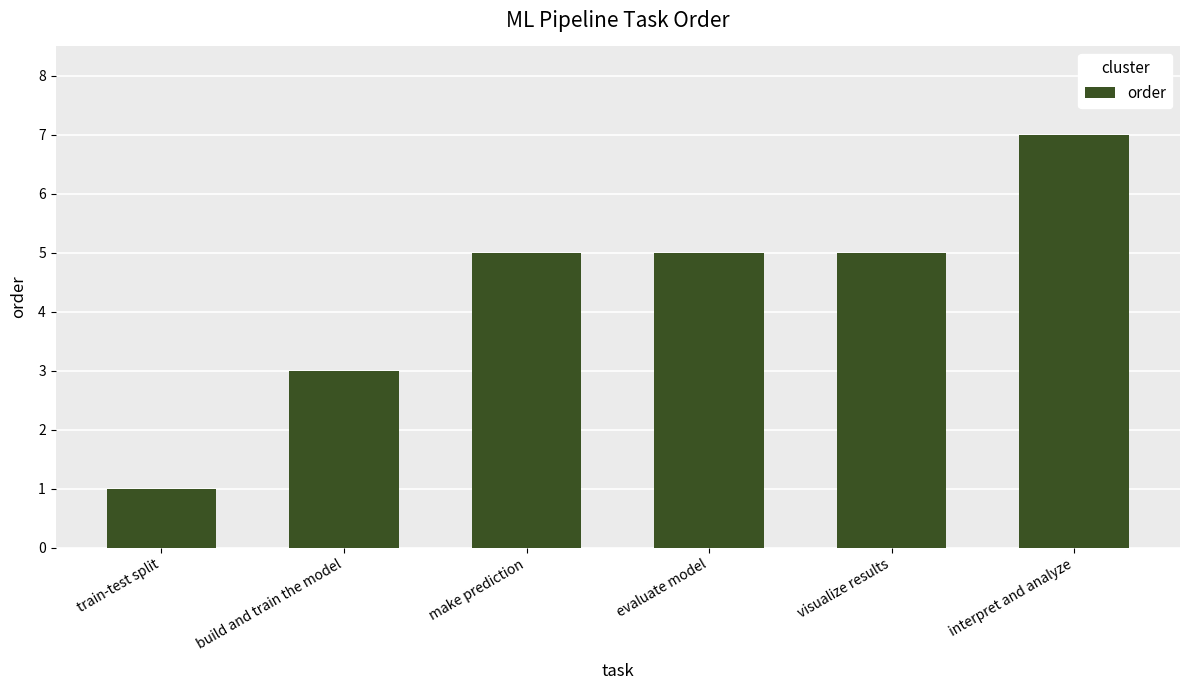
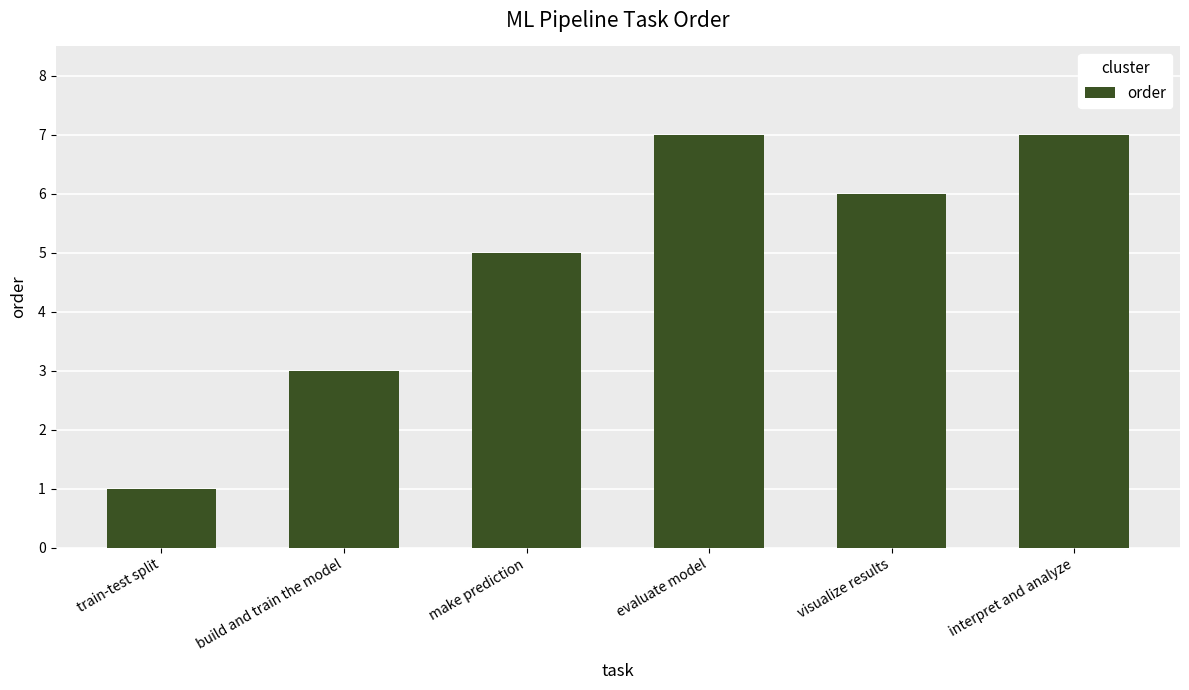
evaluate model: 5 -> 7
visualize results: 5 -> 6
